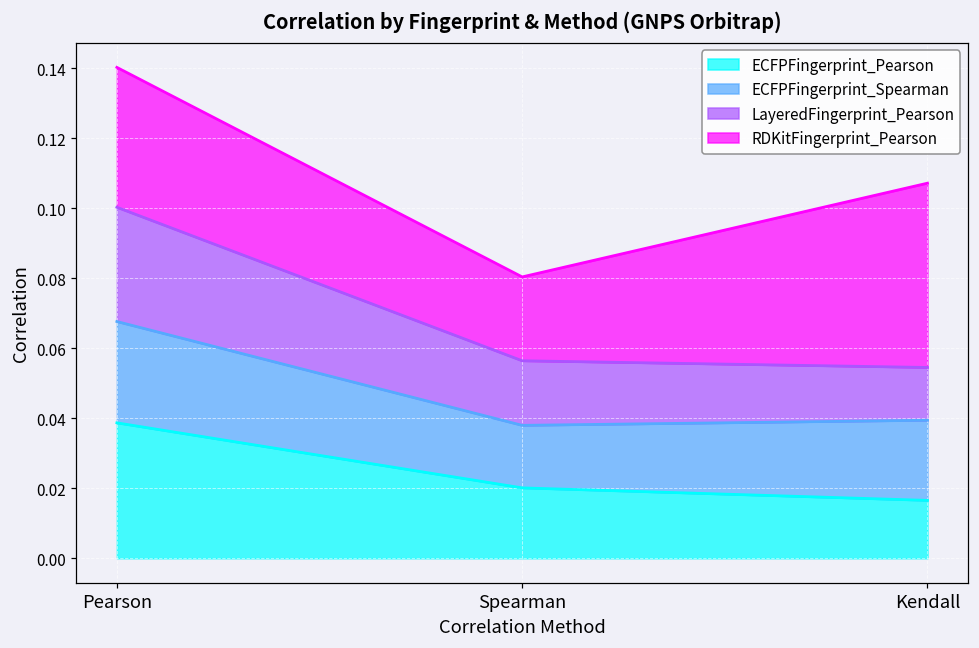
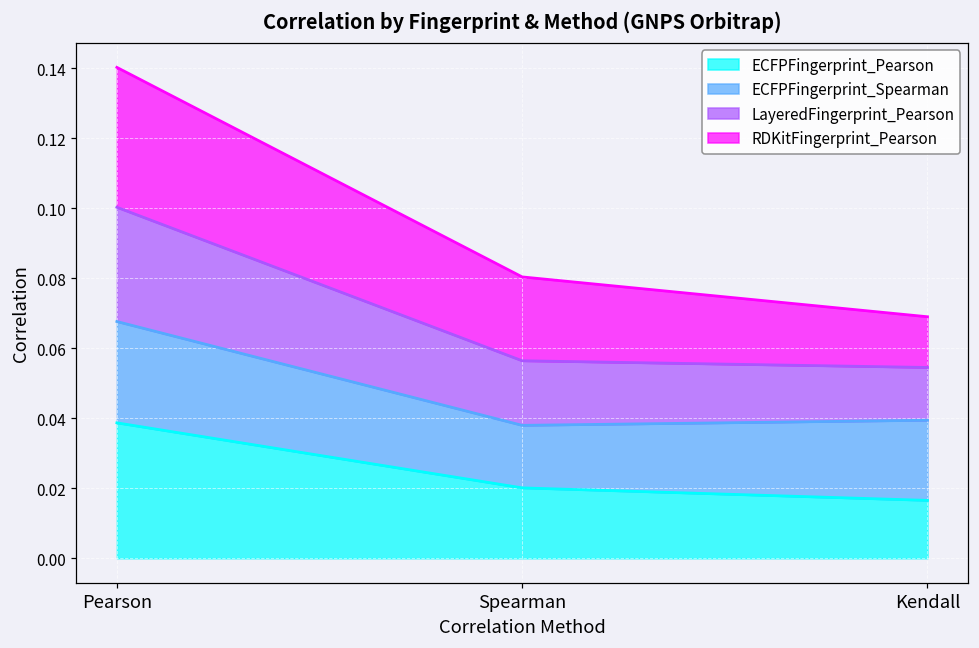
RDKitFingerprint_Pearson, Kendall: 0.053 -> 0.014
